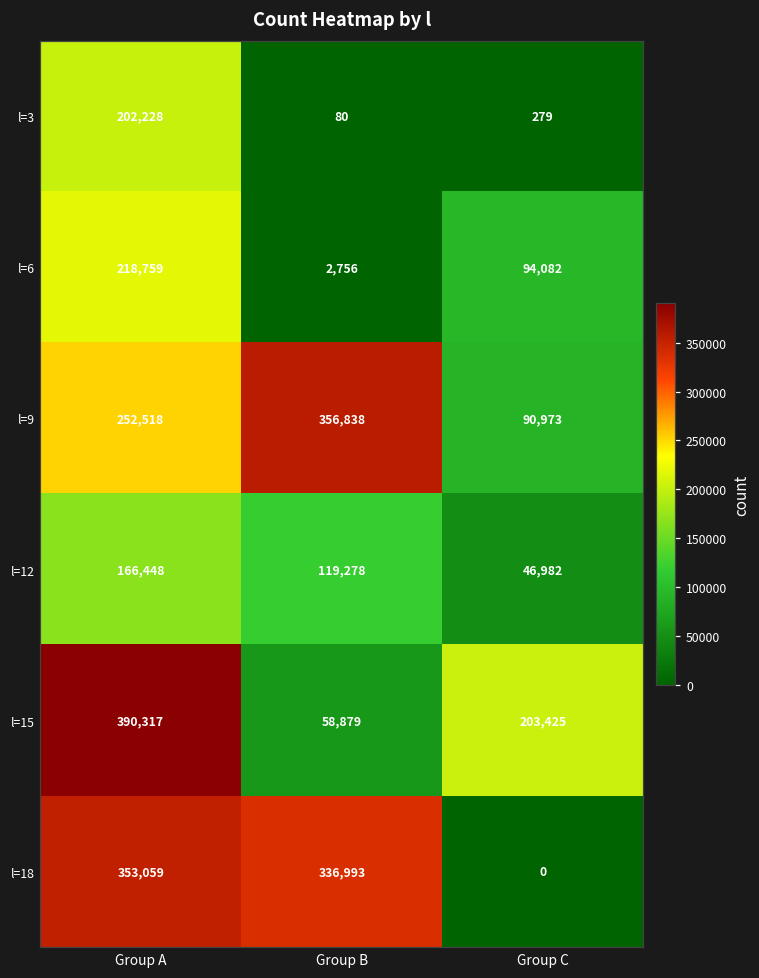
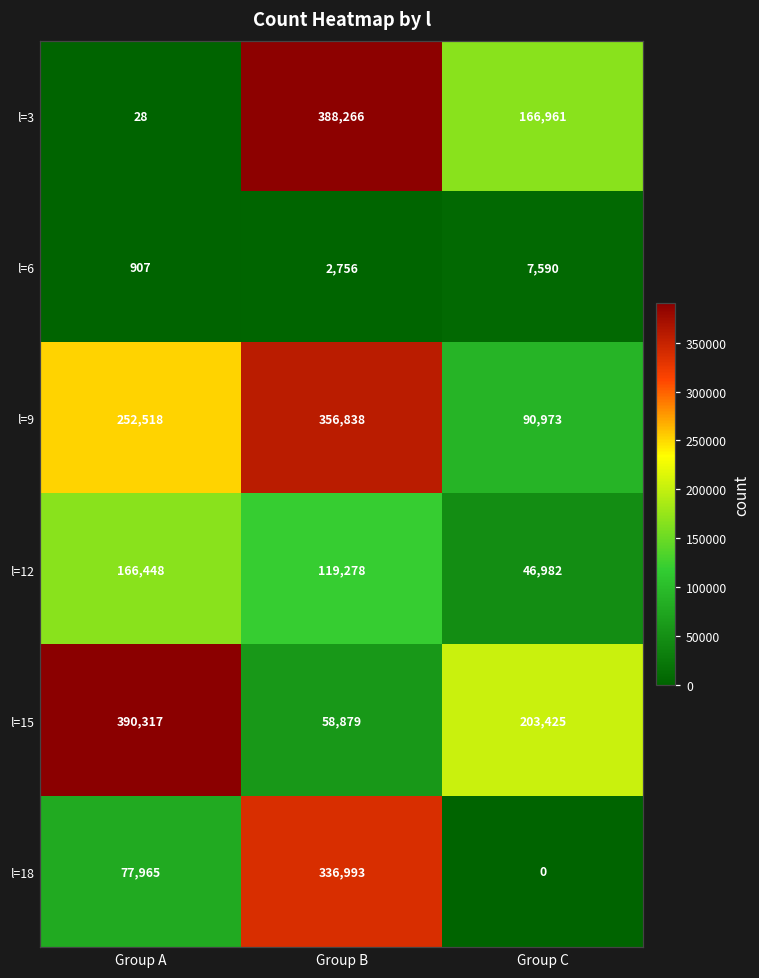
l=3, Group A: 202,228 -> 28
l=3, Group B: 80 -> 388,266
l=3, Group C: 279 -> 166,961
l=6, Group A: 218,759 -> 907
l=6, Group C: 94,082 -> 7,590
l=18, Group A: 353,059 -> 77,965
